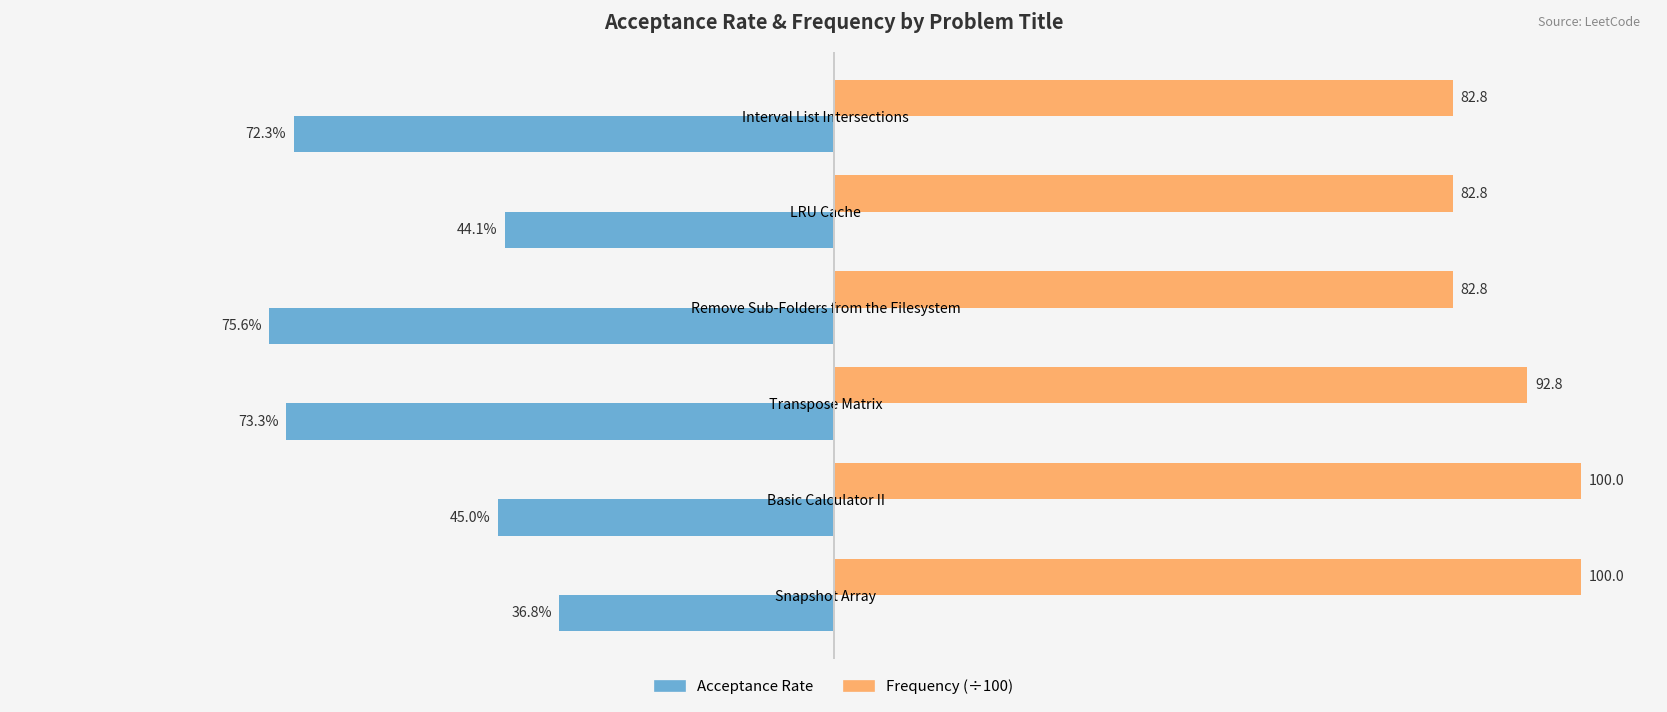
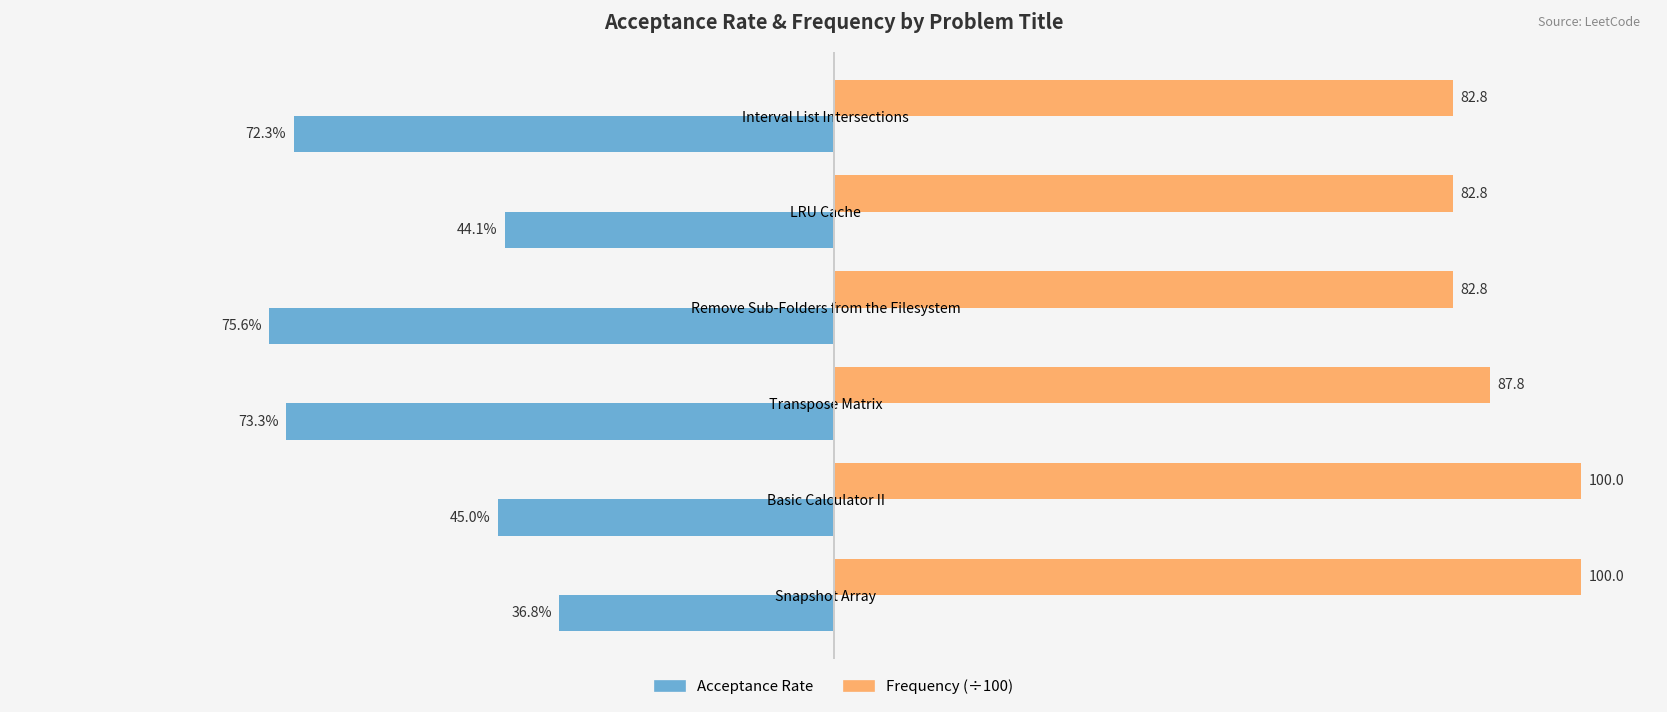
Frequency (÷100), Transpose Matrix: 92.8 -> 87.8
